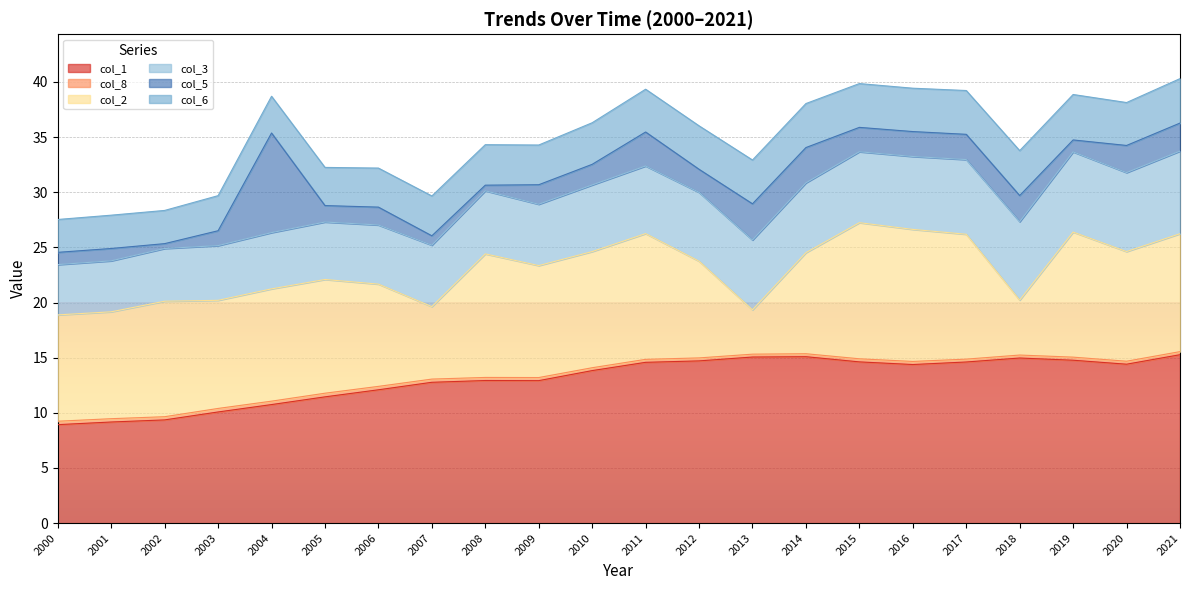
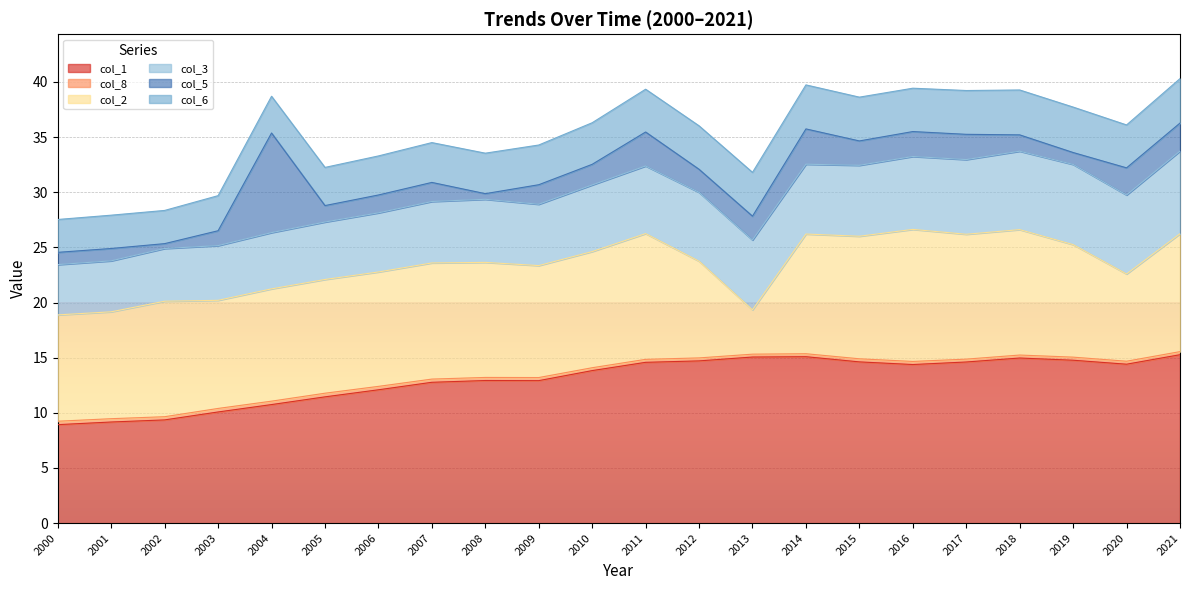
col_2, 2006: 9.3 -> 10.4
col_2, 2007: 6.6 -> 10.5
col_5, 2007: 0.9 -> 1.7
col_2, 2008: 11.2 -> 10.4
col_5, 2013: 3.3 -> 2.2
col_2, 2014: 9.2 -> 10.9
col_2, 2015: 12.3 -> 11.1
col_2, 2018: 5.0 -> 11.4
col_5, 2018: 2.4 -> 1.5
col_2, 2019: 11.3 -> 10.2
col_2, 2020: 9.9 -> 7.9
